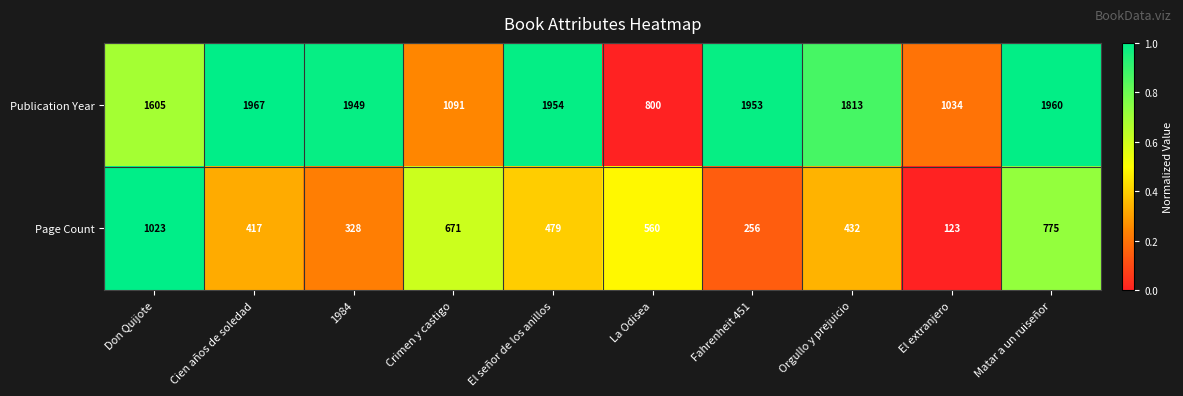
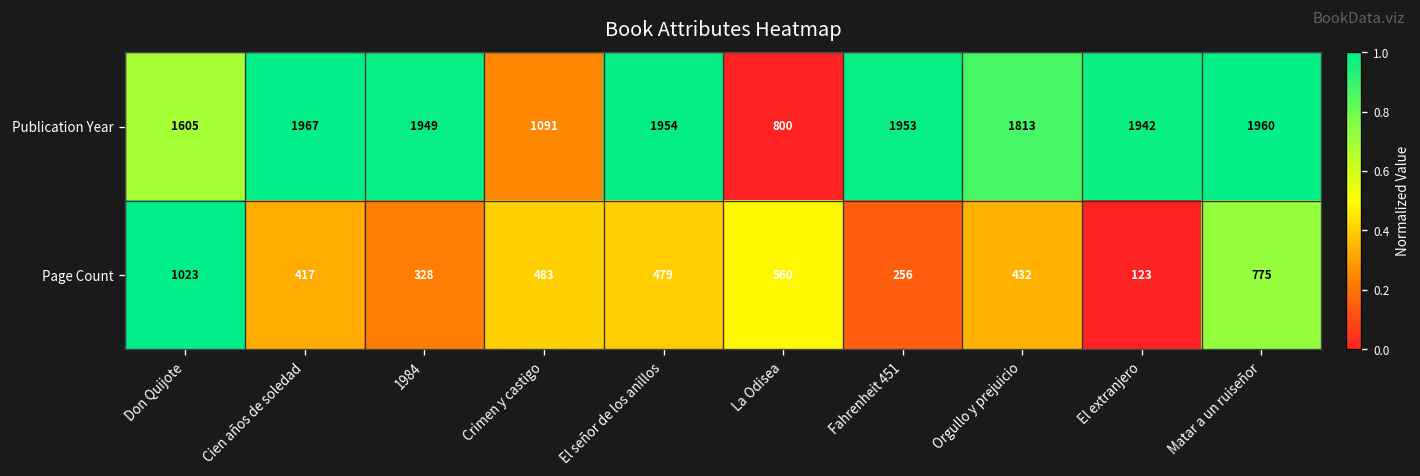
Publication Year, El extranjero: 1034 -> 1942
Page Count, Crimen y castigo: 671 -> 483
